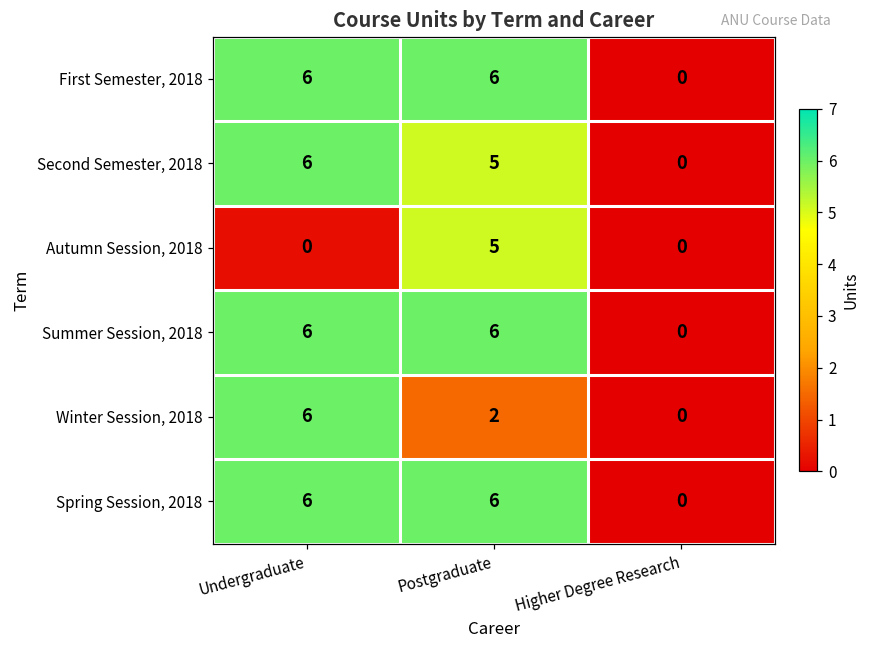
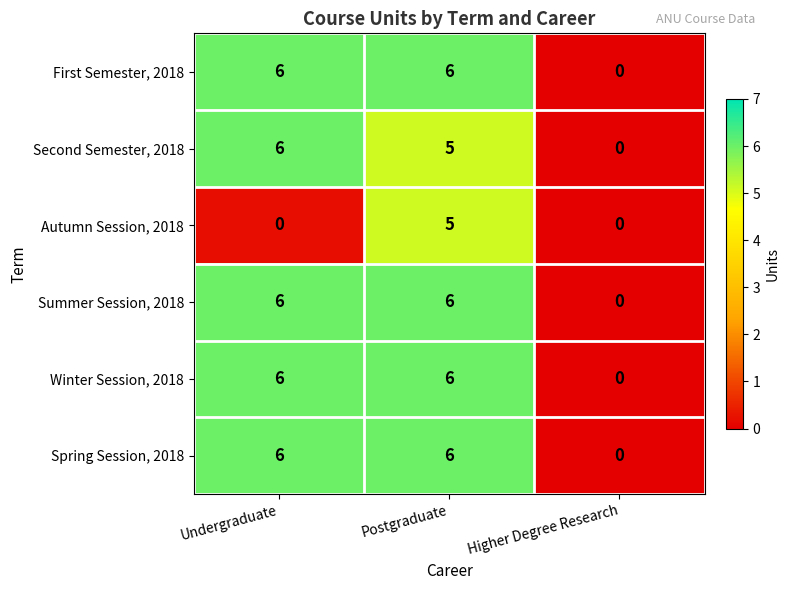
Winter Session, 2018, Postgraduate: 2 -> 6
